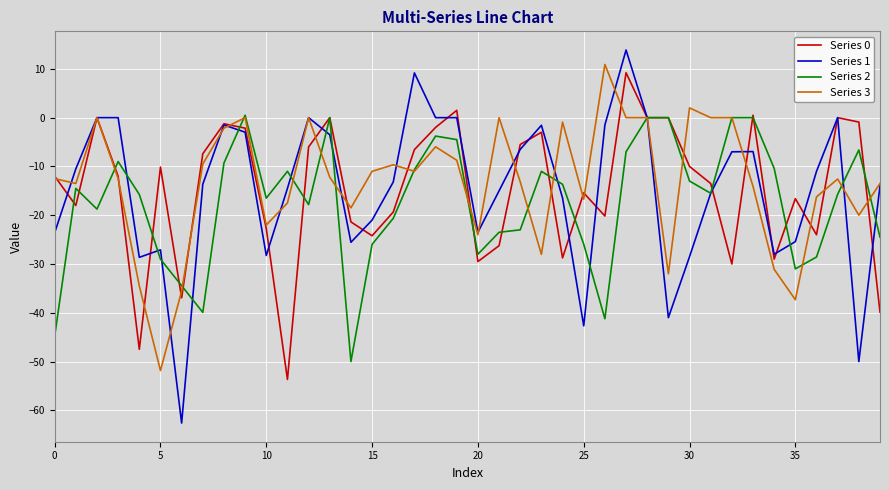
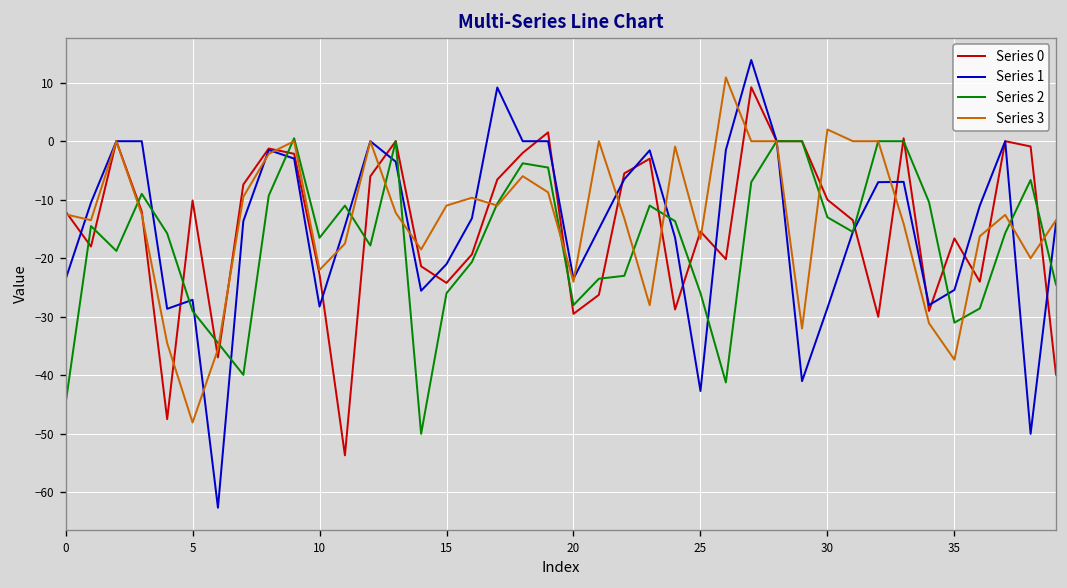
Series 3, 5: -52 -> -48
